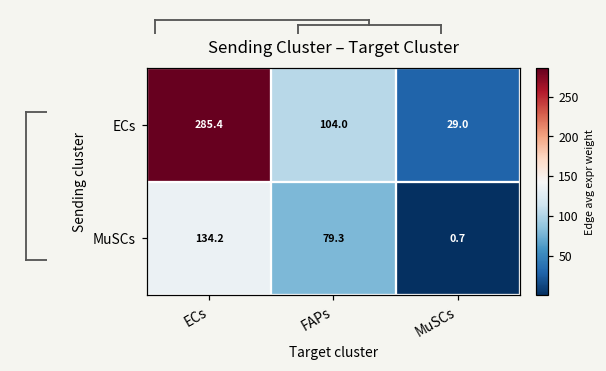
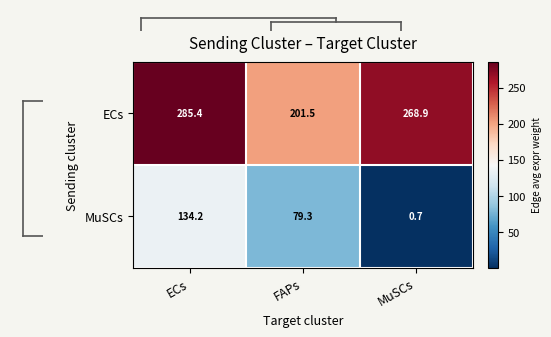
Sending Cluster – Target Cluster, ECs, FAPs: 104.0 -> 201.5
Sending Cluster – Target Cluster, ECs, MuSCs: 29.0 -> 268.9
